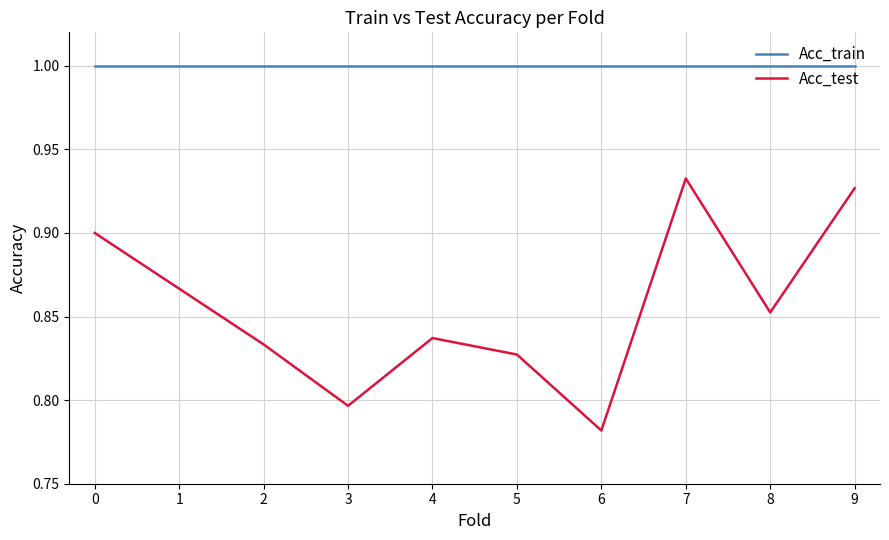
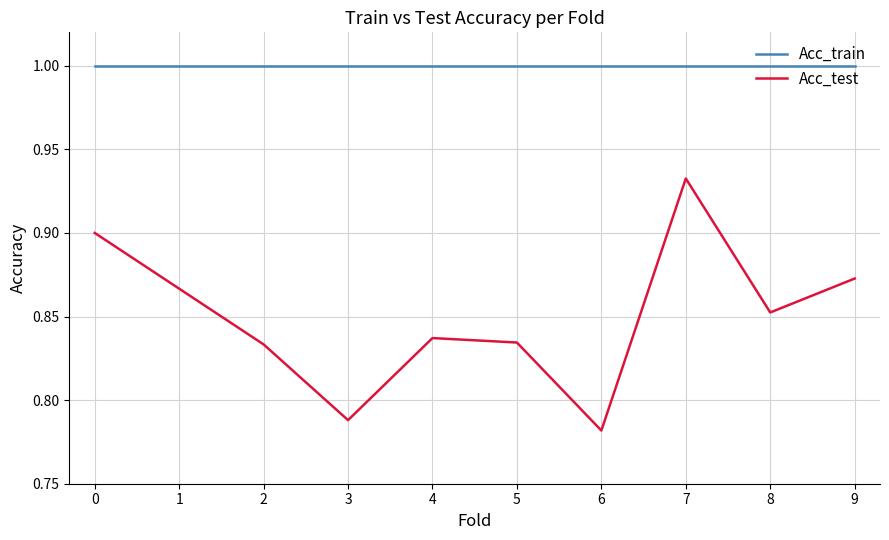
Acc_test, 3: 0.797 -> 0.788
Acc_test, 5: 0.827 -> 0.834
Acc_test, 9: 0.927 -> 0.873
